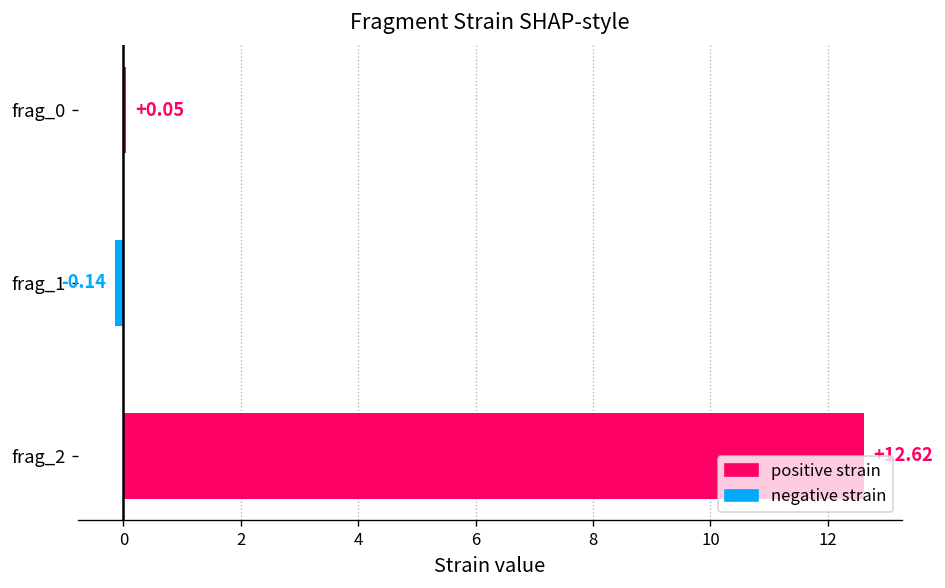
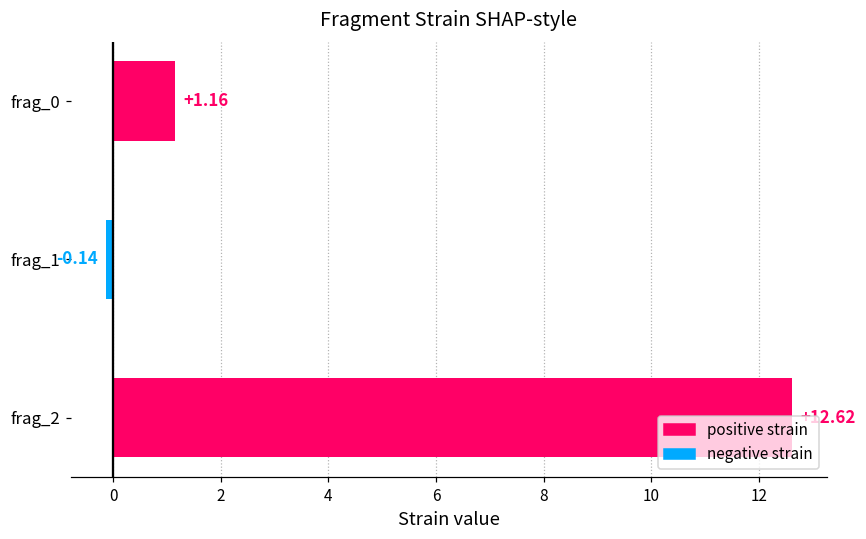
frag_0: +0.05 -> +1.16
